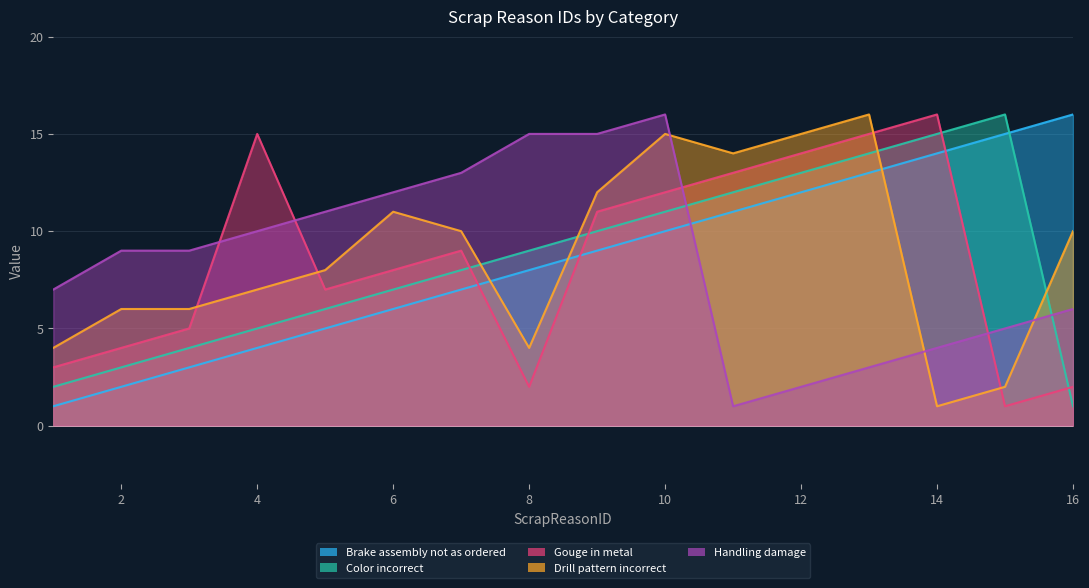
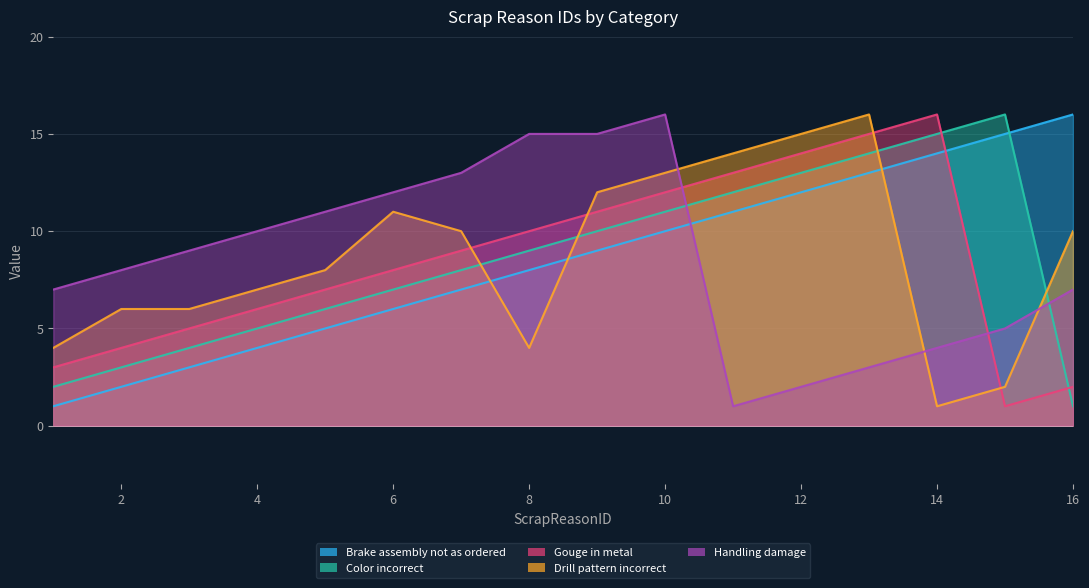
Handling damage, 2: 9 -> 8
Gouge in metal, 4: 15 -> 6
Gouge in metal, 8: 2 -> 10
Drill pattern incorrect, 10: 15 -> 13
Handling damage, 16: 6 -> 7
